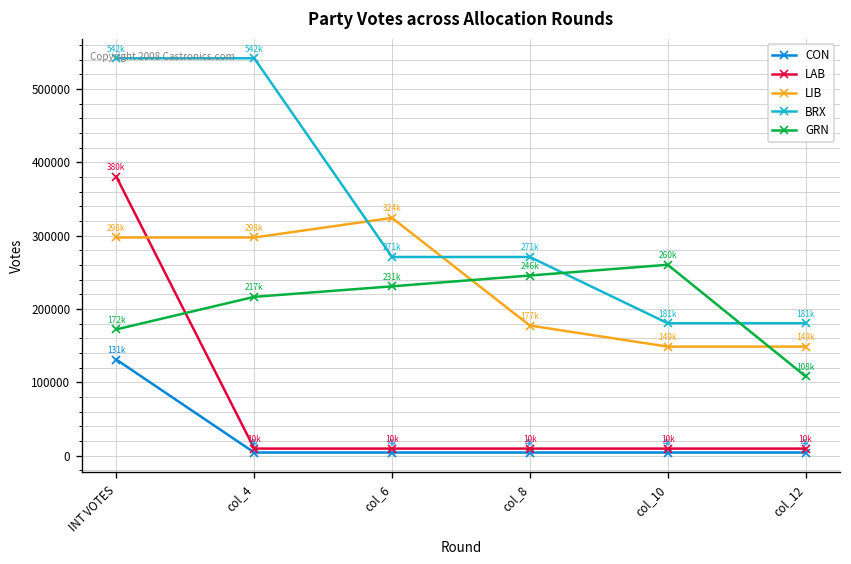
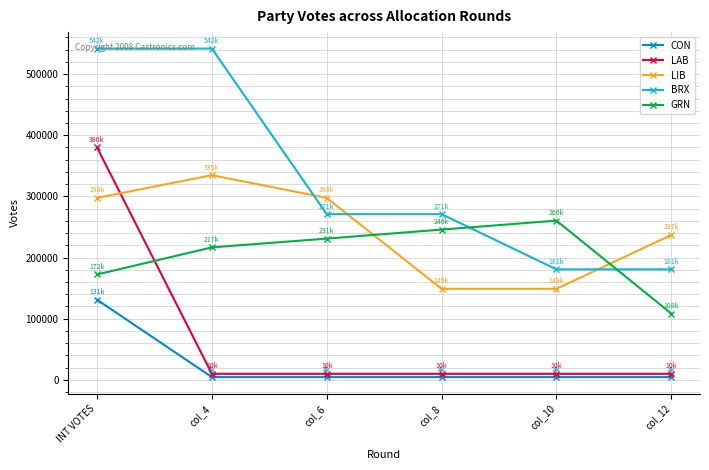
LIB, col_4: 298k -> 335k
LIB, col_6: 324k -> 298k
LIB, col_8: 177k -> 149k
LIB, col_12: 149k -> 237k
